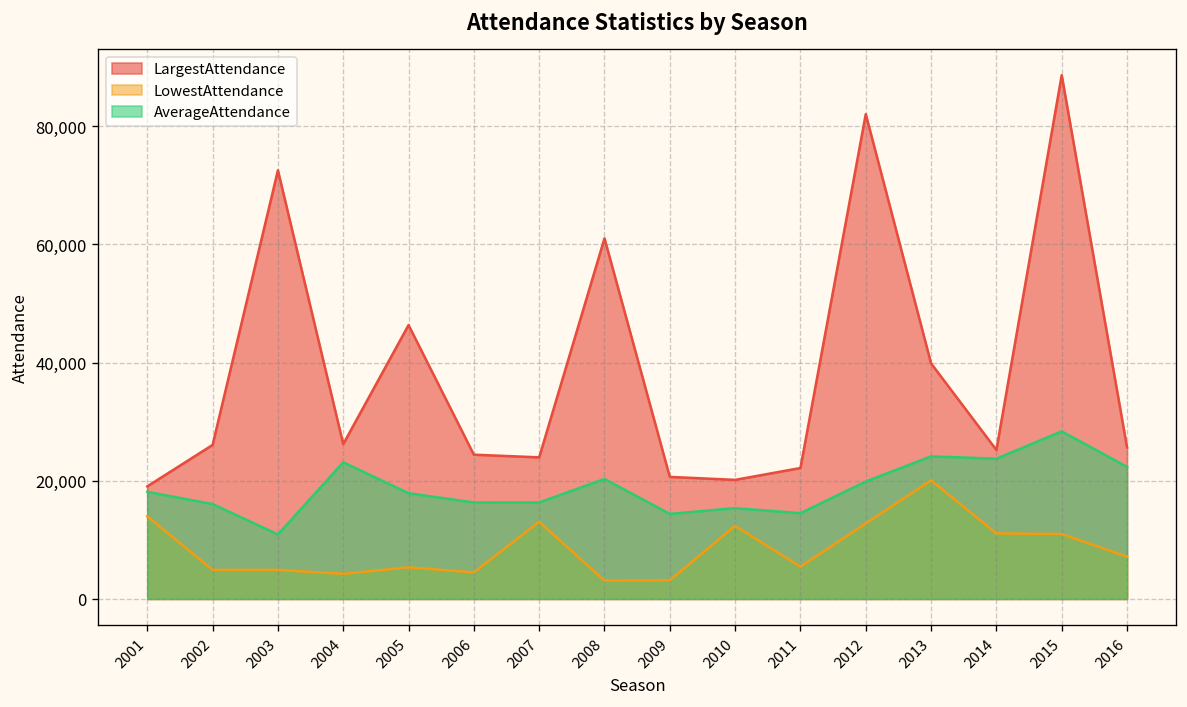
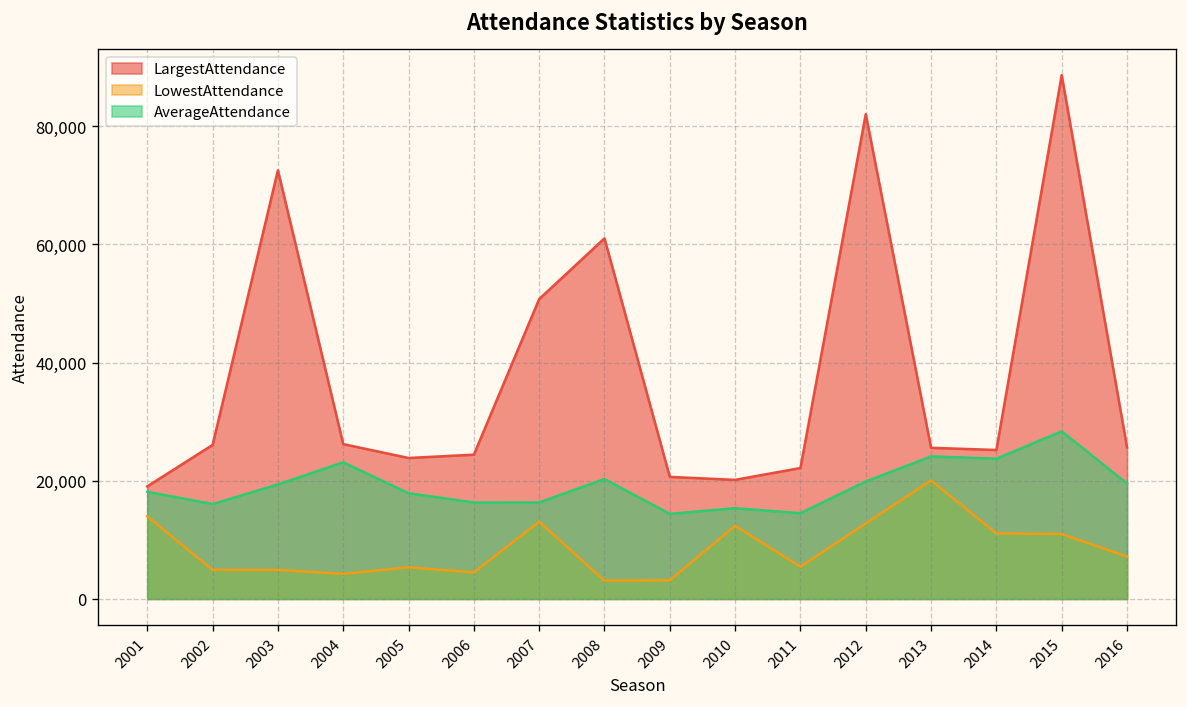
AverageAttendance, 2003: 11,000 -> 19,000
LargestAttendance, 2005: 46,000 -> 24,000
LargestAttendance, 2007: 24,000 -> 51,000
LargestAttendance, 2013: 40,000 -> 26,000
AverageAttendance, 2016: 22,000 -> 20,000
